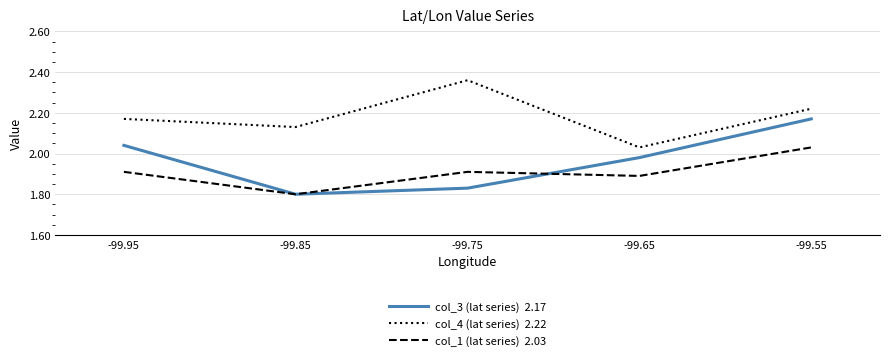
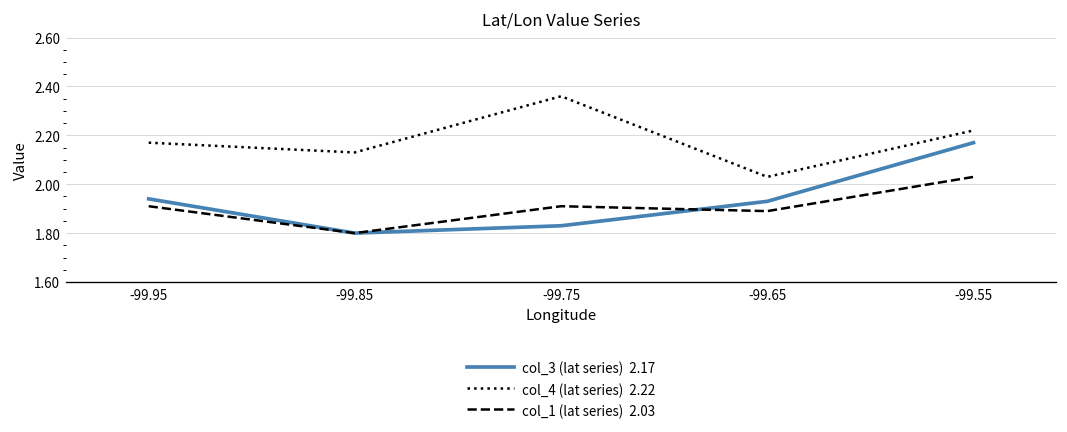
col_3 (lat series) 2.17, -99.95: 2.04 -> 1.94
col_3 (lat series) 2.17, -99.65: 1.98 -> 1.93
